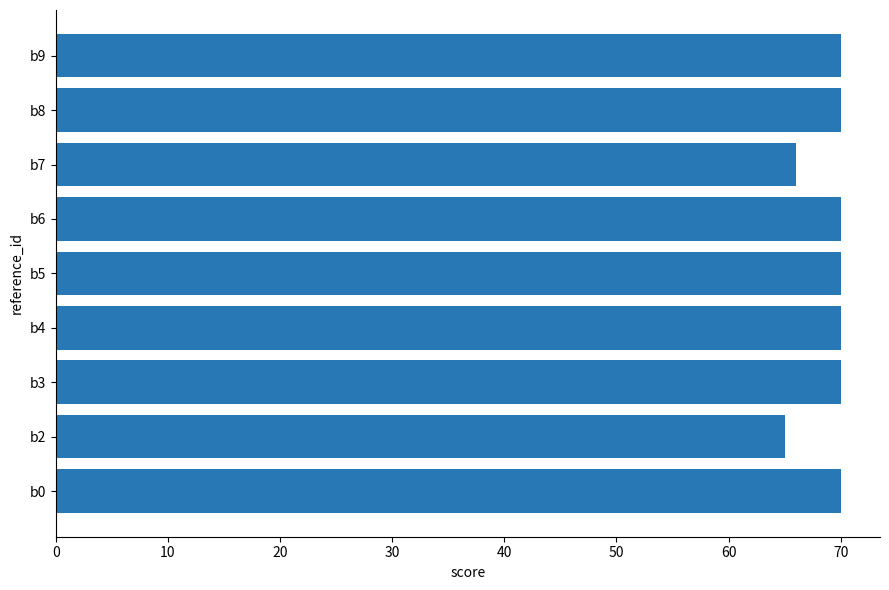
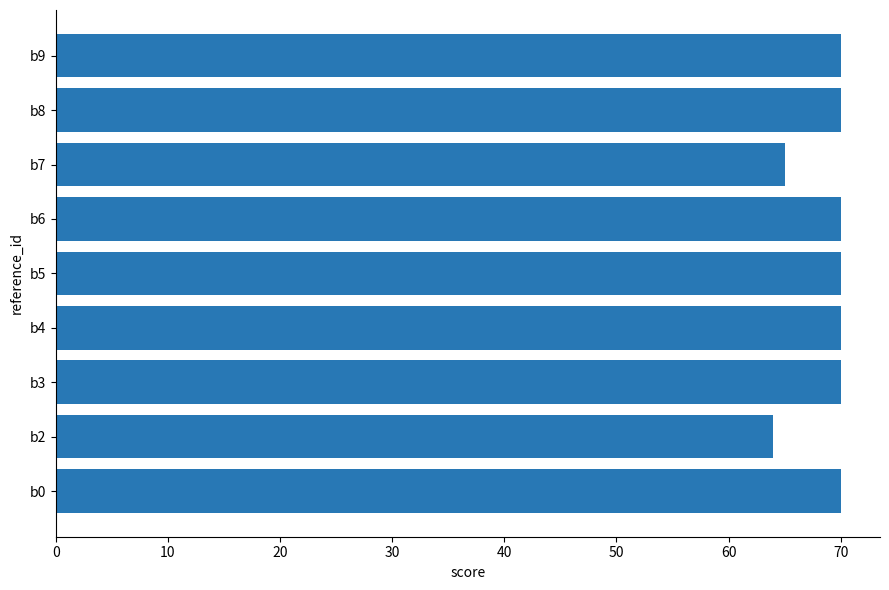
b7: 66 -> 65
b2: 65 -> 64
